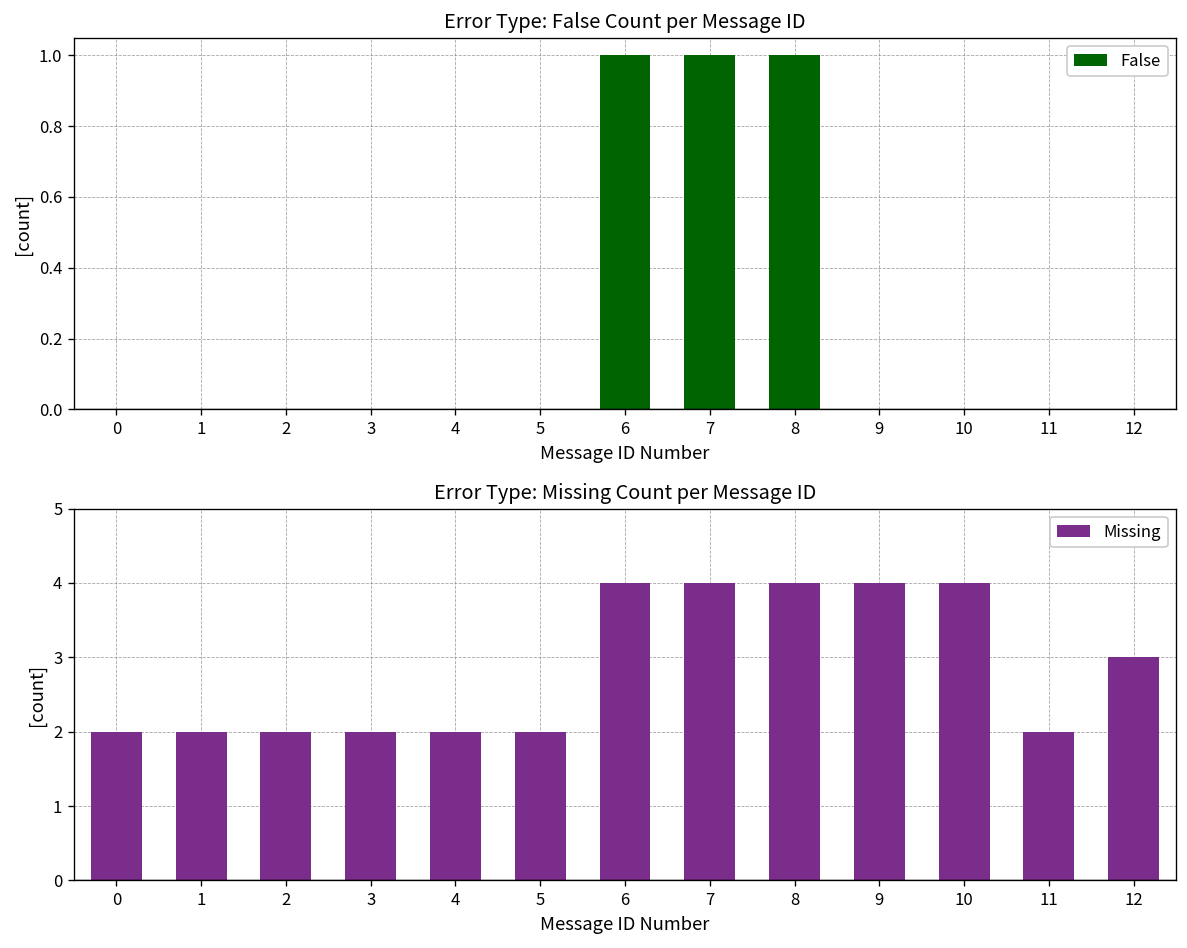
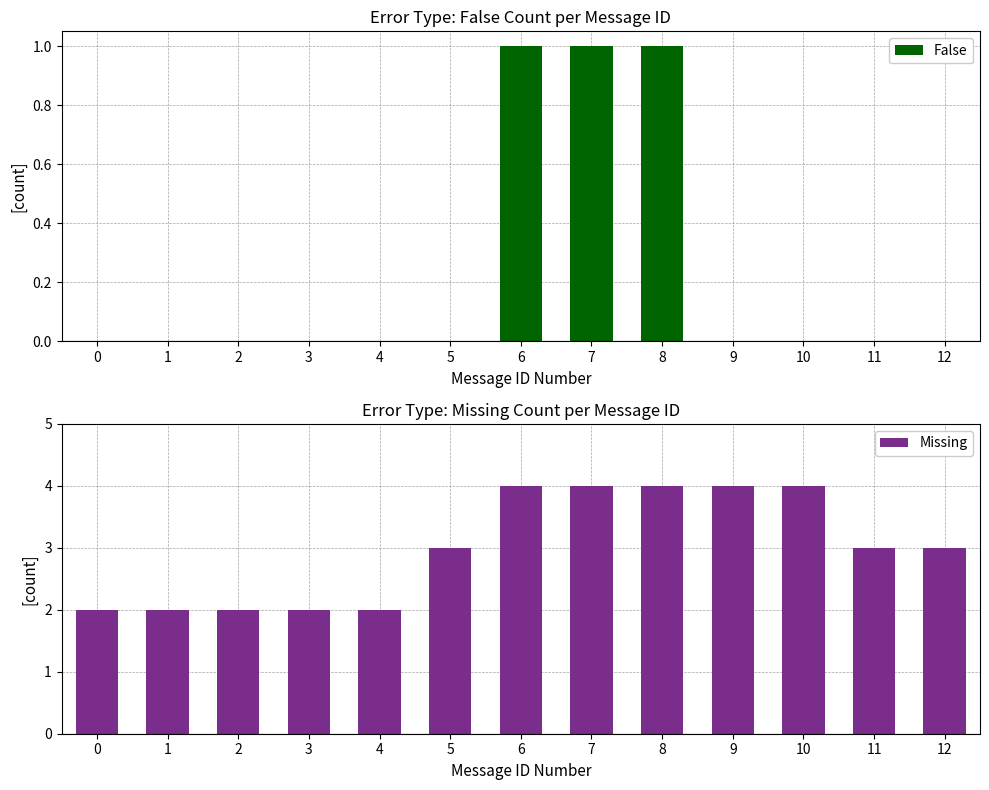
Error Type: Missing Count per Message ID, 5: 2 -> 3
Error Type: Missing Count per Message ID, 11: 2 -> 3
